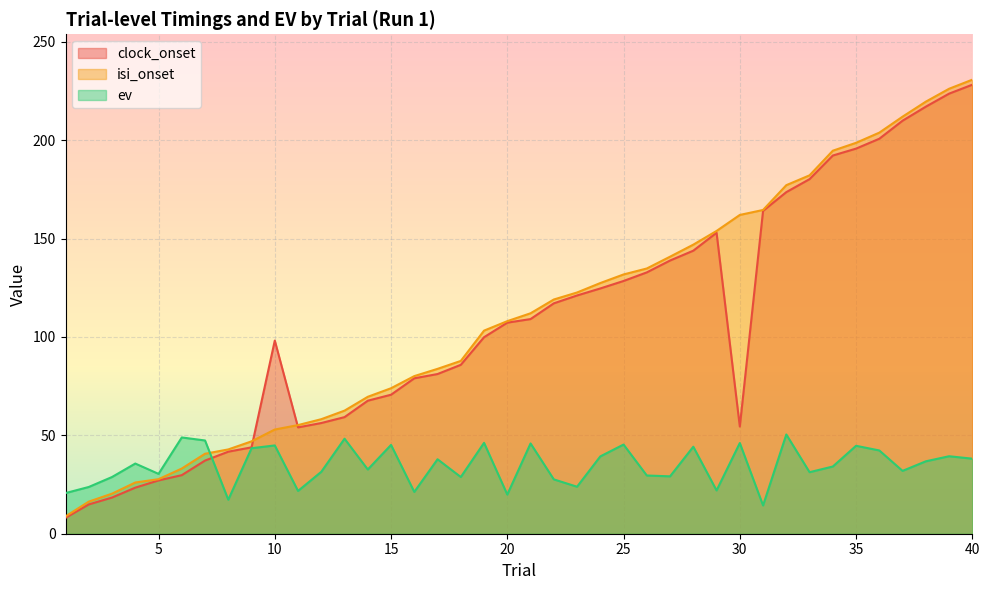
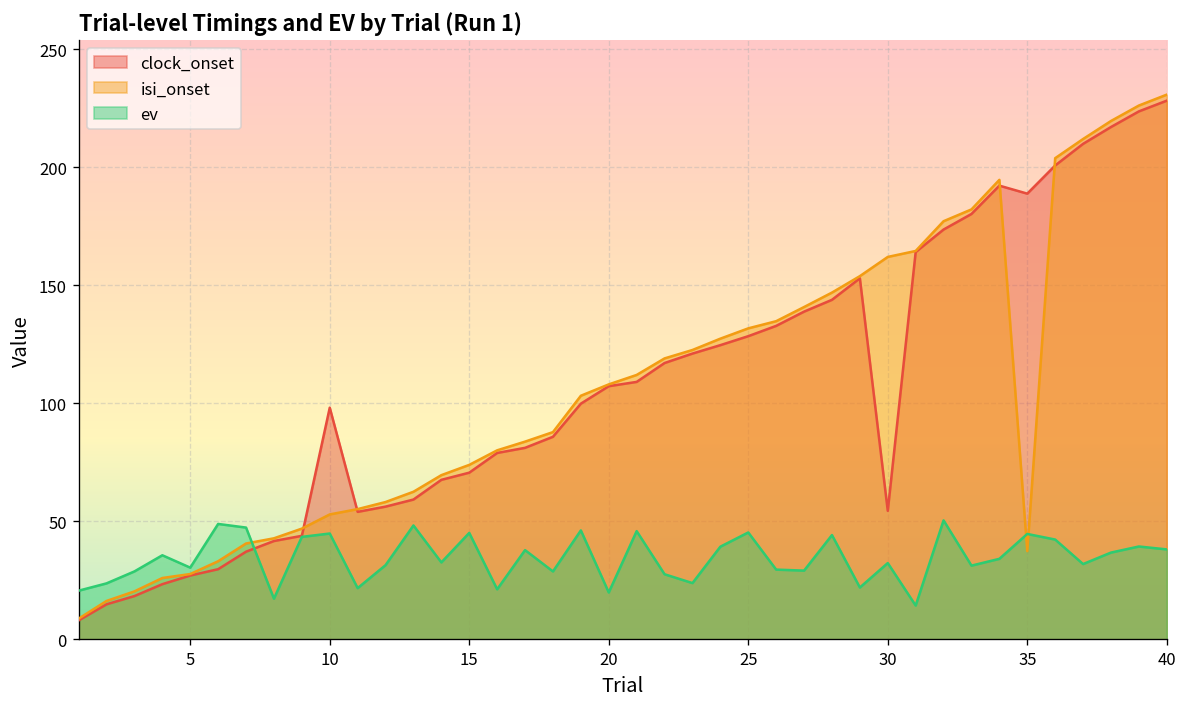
ev, 30: 46 -> 32
clock_onset, 35: 196 -> 189
isi_onset, 35: 199 -> 37
